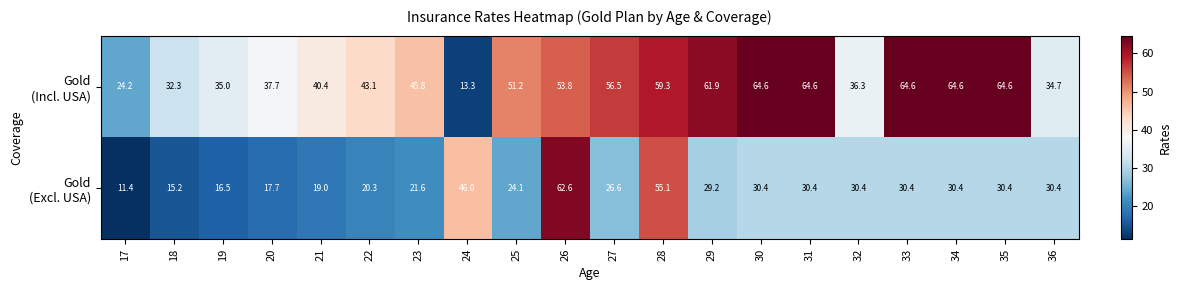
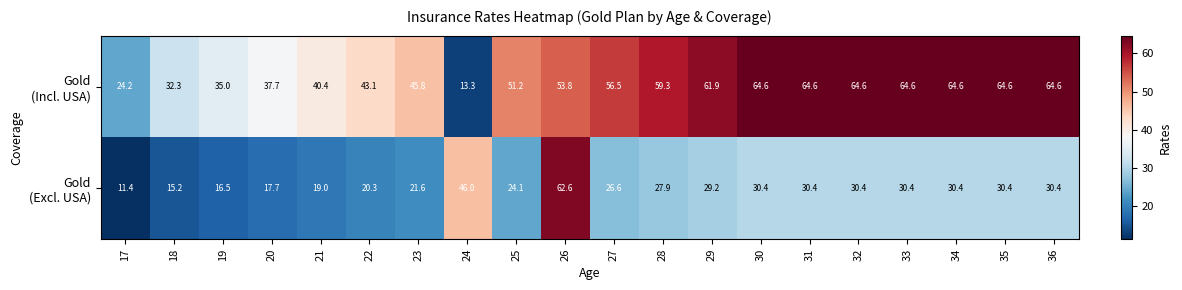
Gold (Incl. USA), 32: 36.3 -> 64.6
Gold (Incl. USA), 36: 34.7 -> 64.6
Gold (Excl. USA), 28: 55.1 -> 27.9
